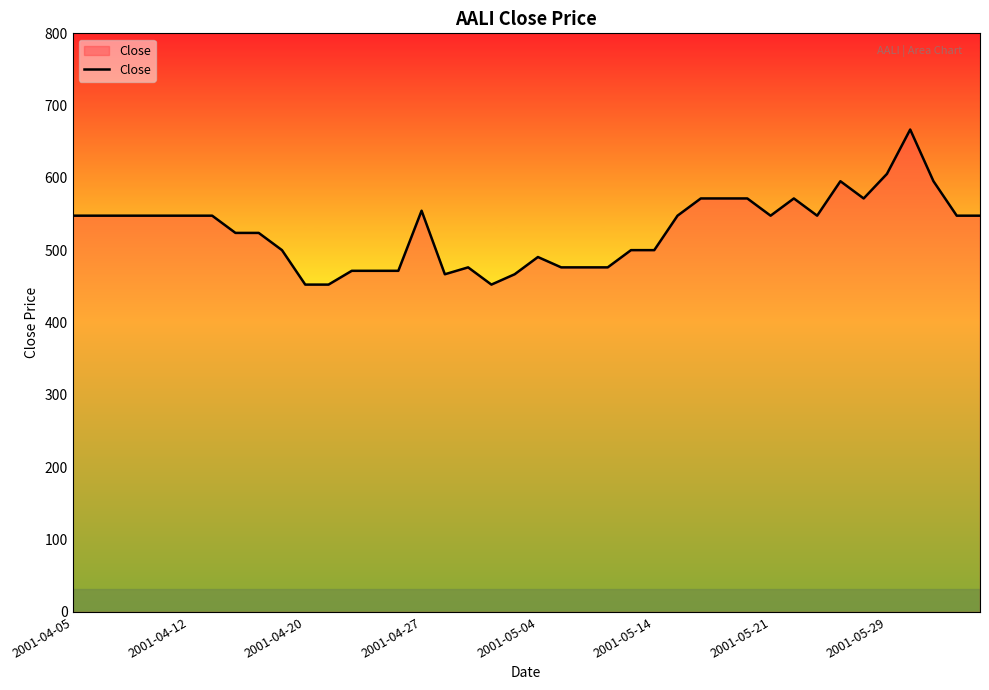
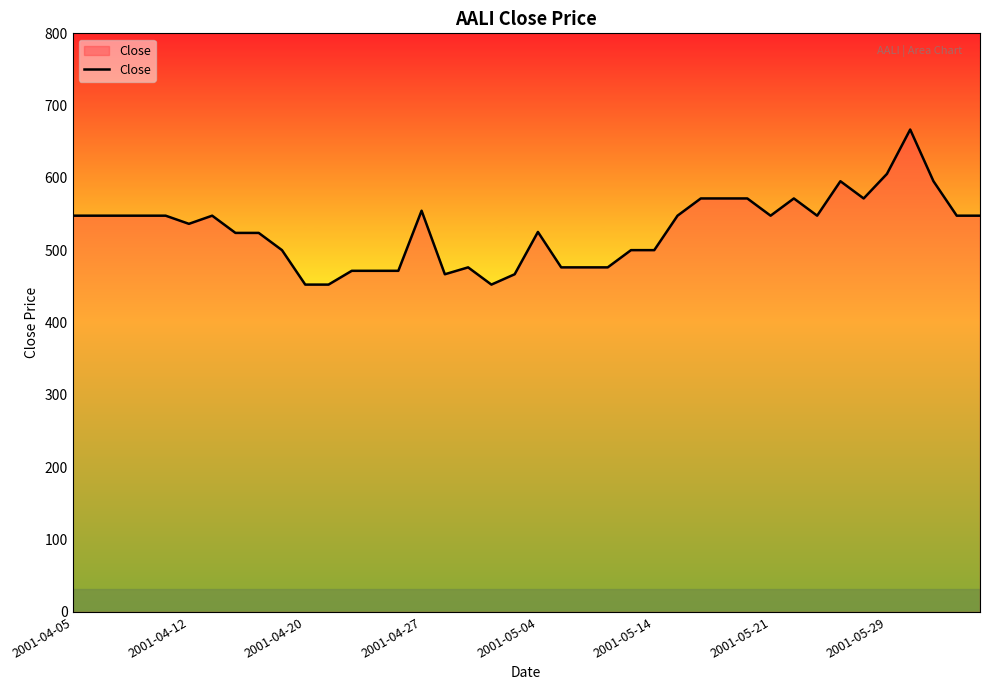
2001-04-12: 550 -> 540
2001-05-04: 490 -> 530
